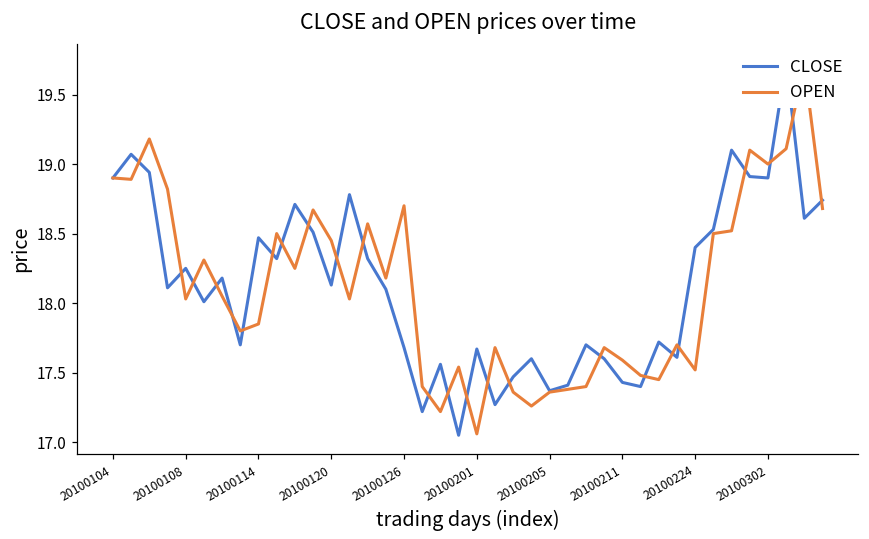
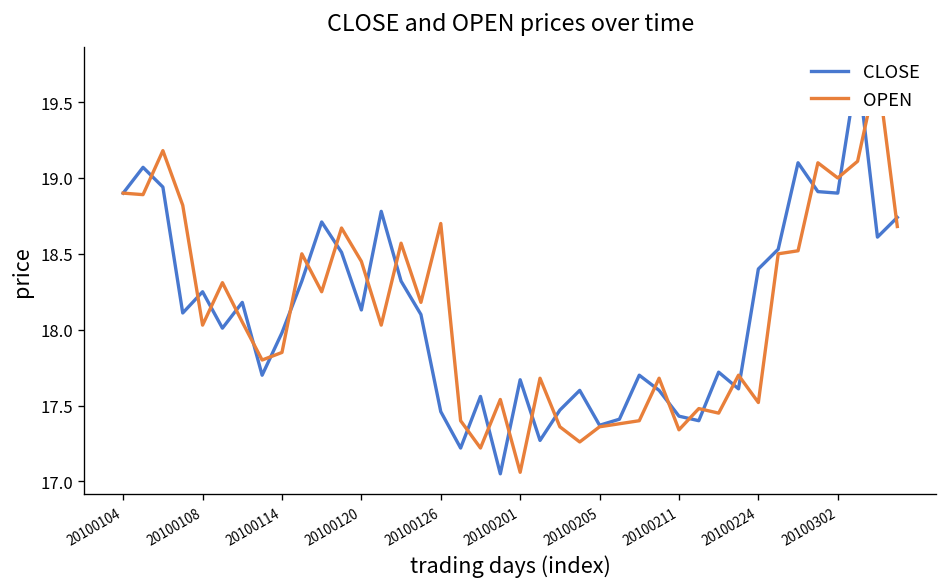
CLOSE, 20100114: 18.47 -> 17.98
CLOSE, 20100126: 17.68 -> 17.46
OPEN, 20100211: 17.59 -> 17.34
